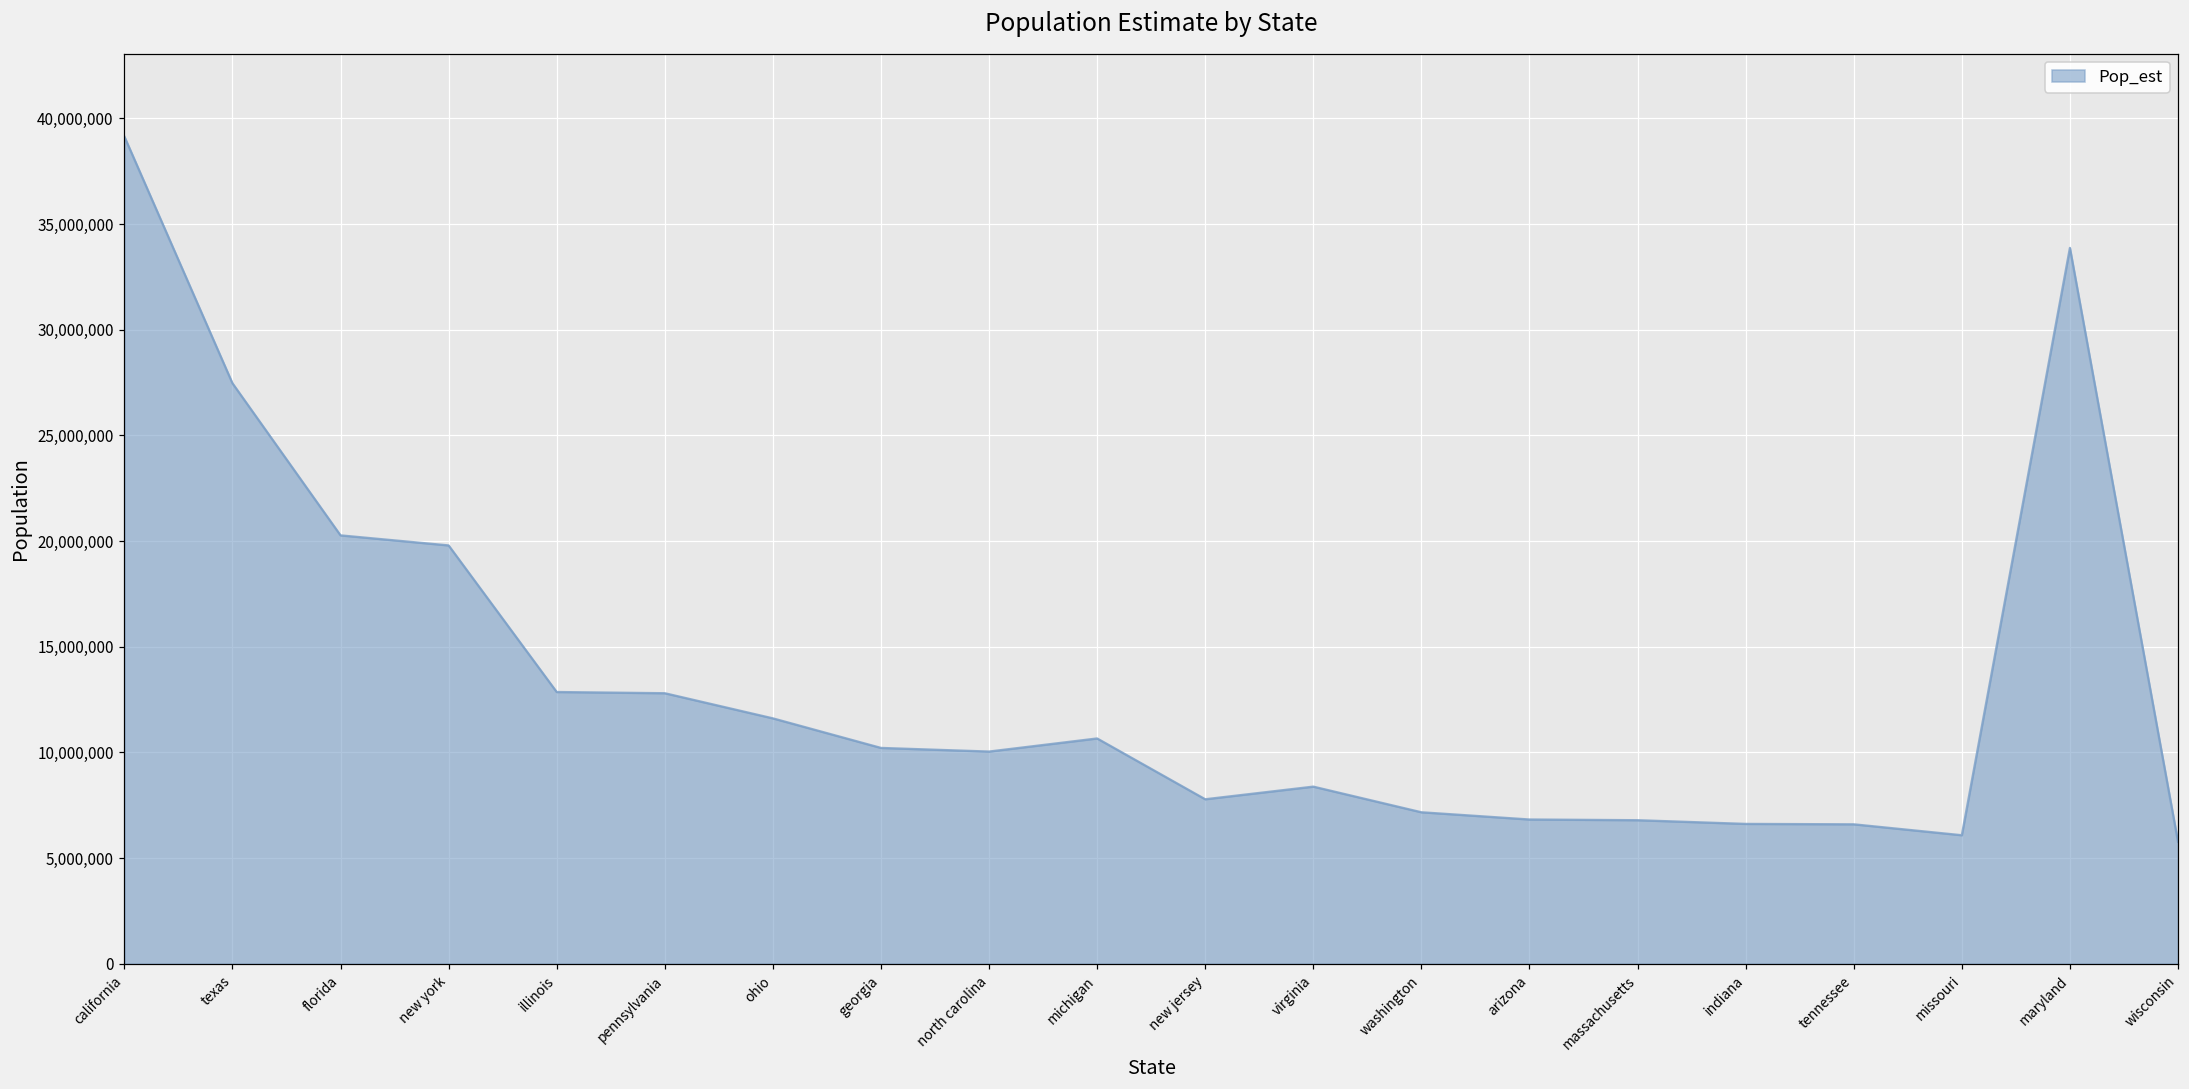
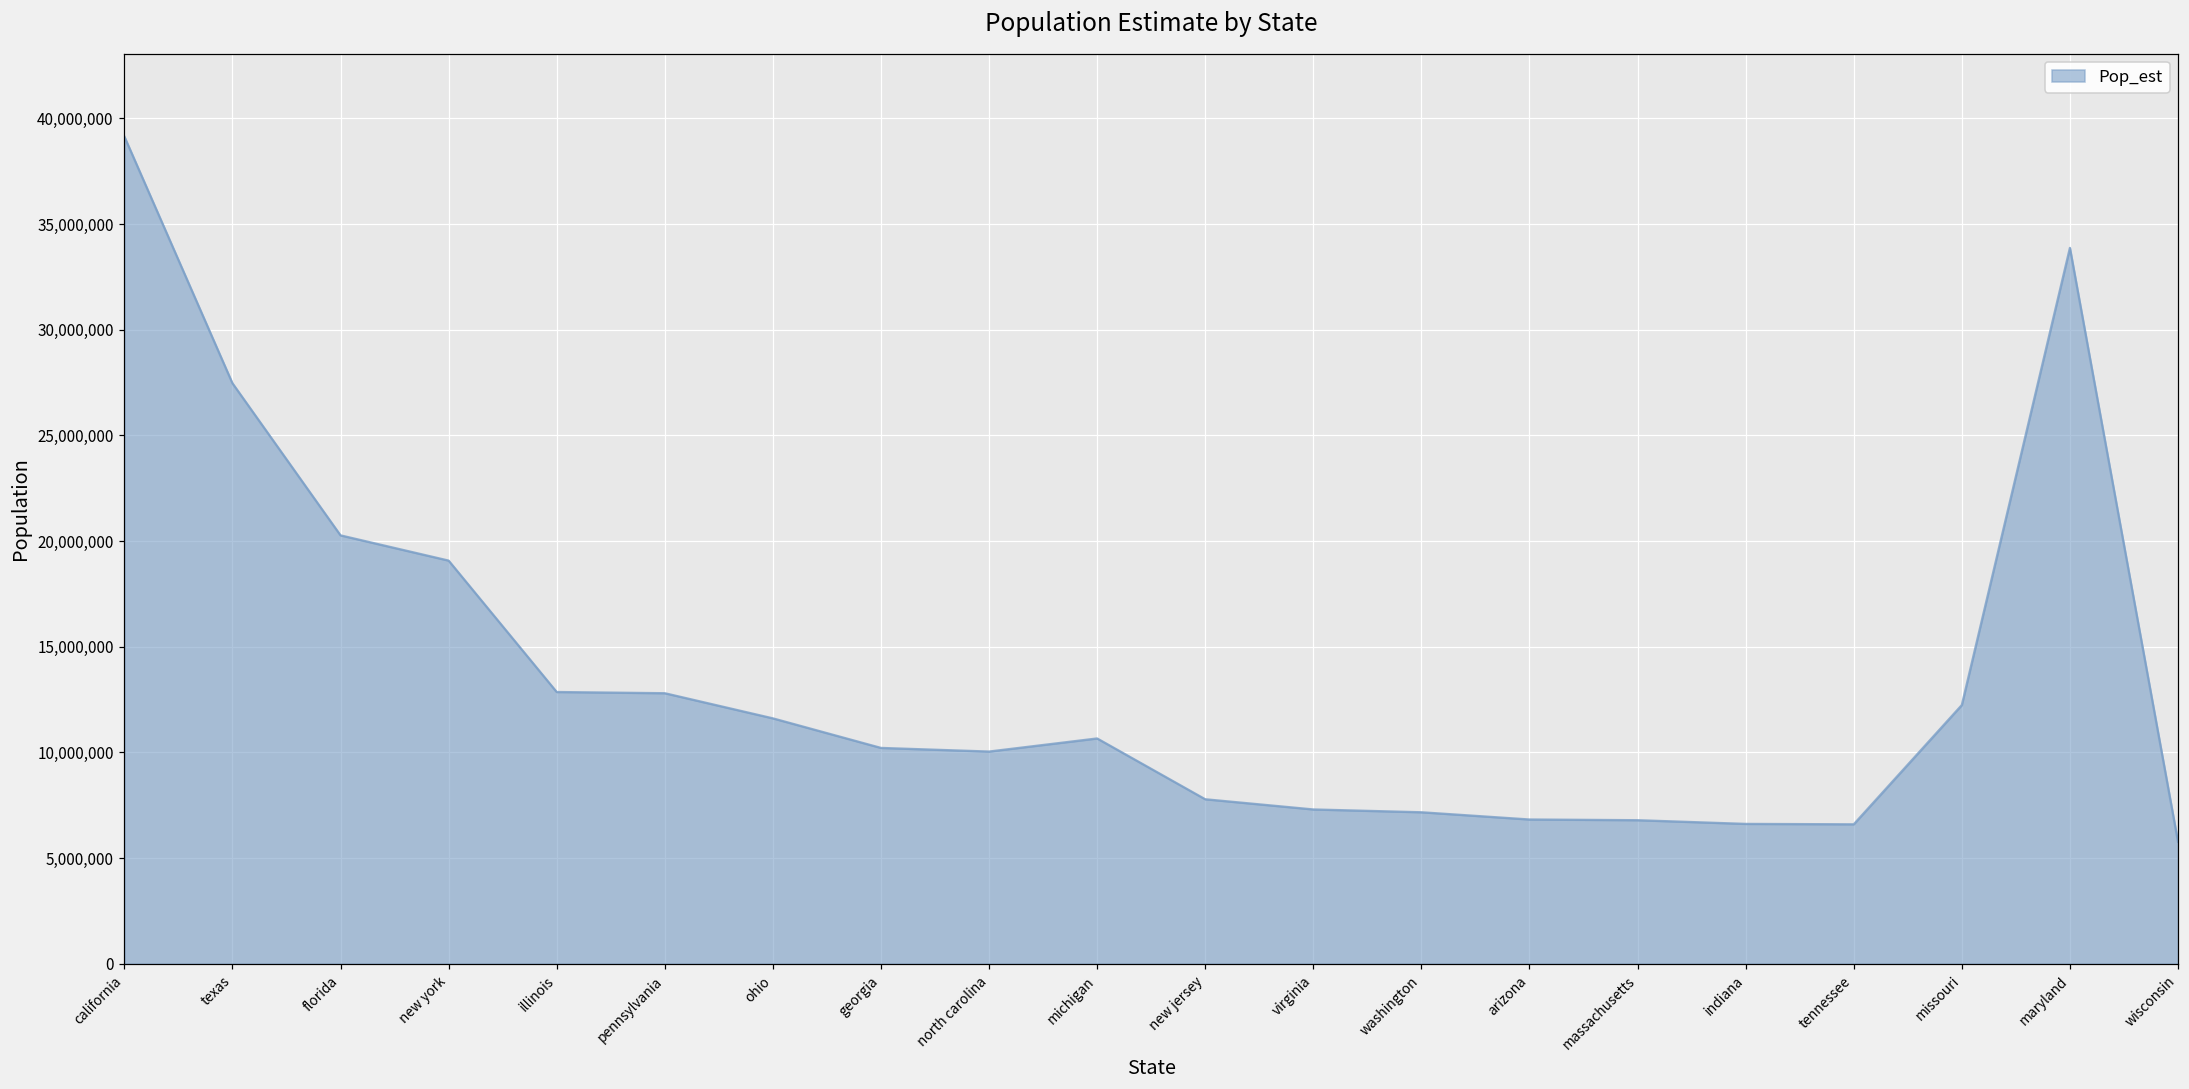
new york: 19,800,000 -> 19,100,000
virginia: 8,400,000 -> 7,300,000
missouri: 6,100,000 -> 12,200,000
